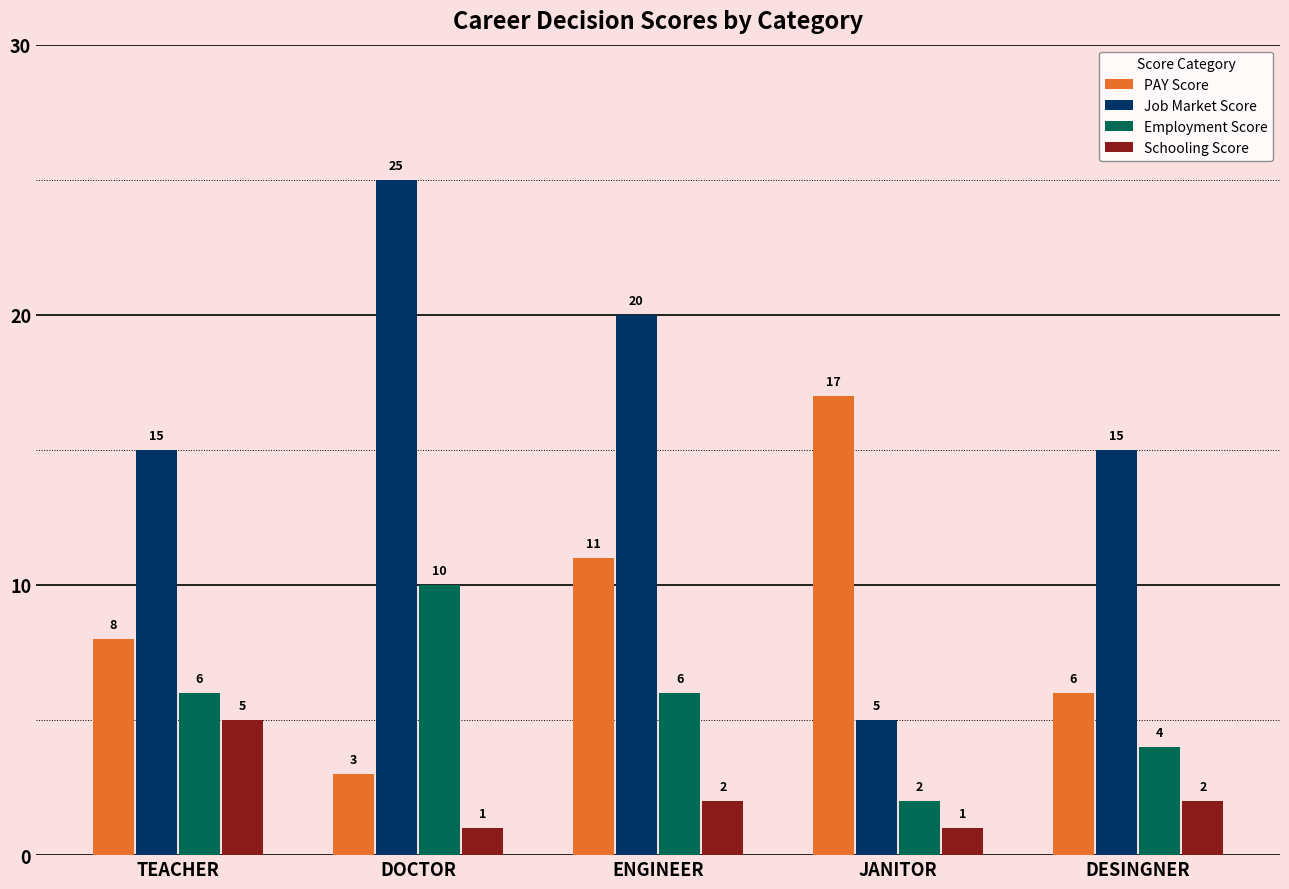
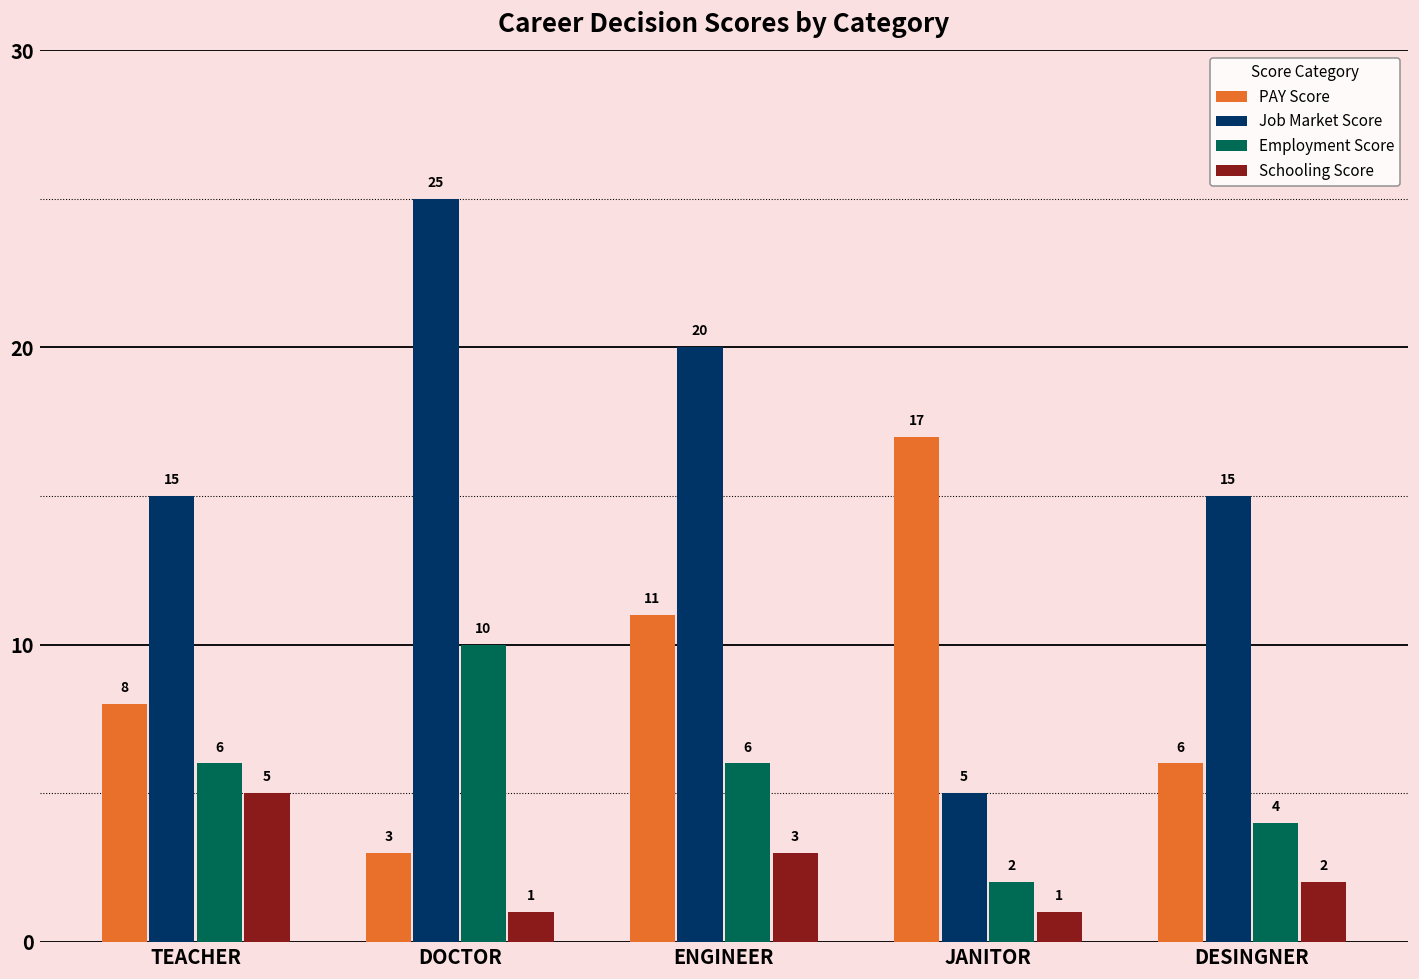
Schooling Score, ENGINEER: 2 -> 3
